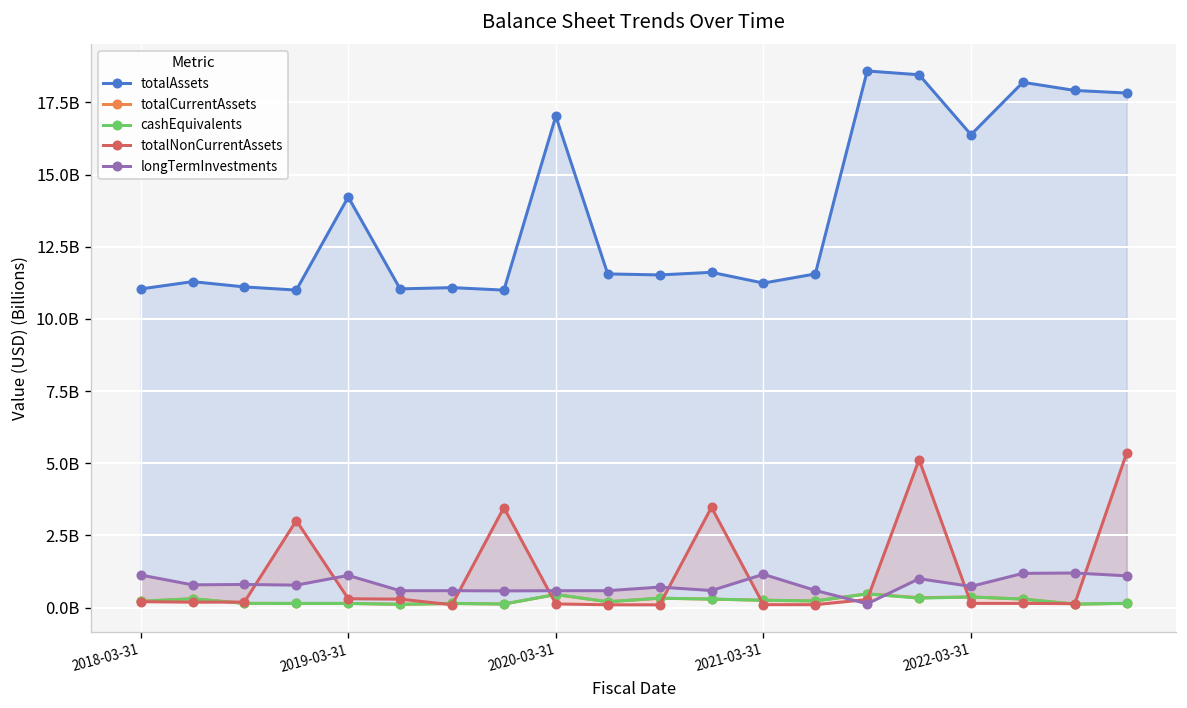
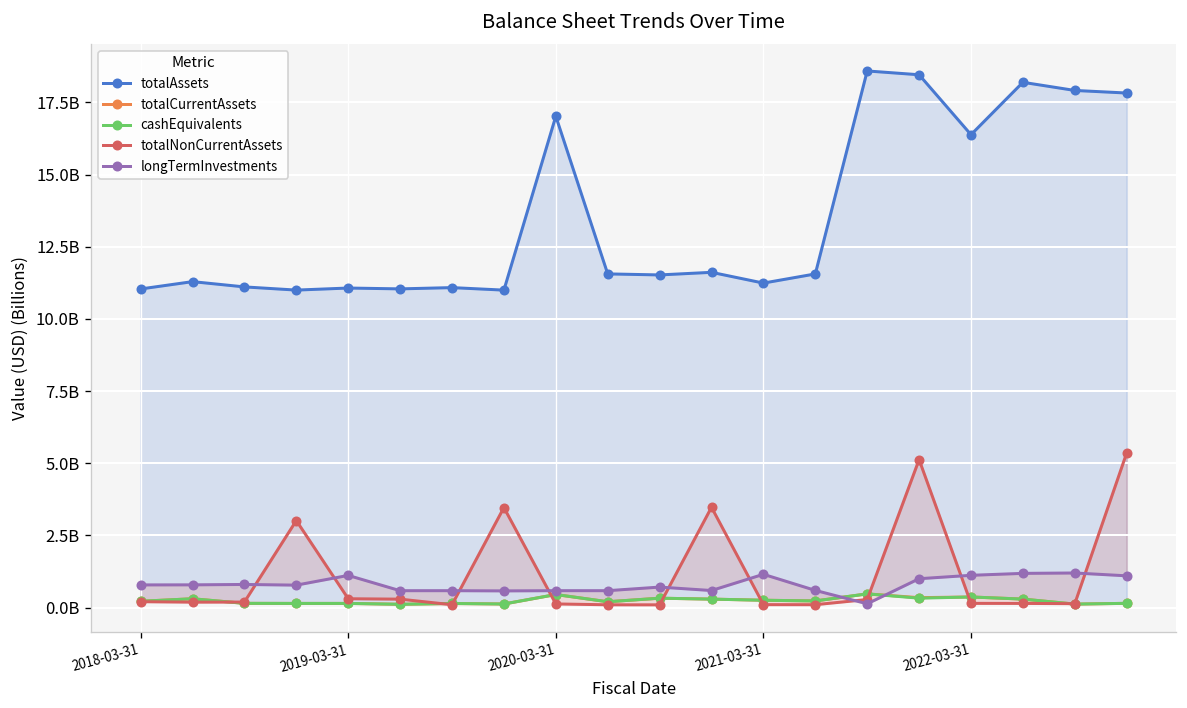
longTermInvestments, 2018-03-31: 1100000000 -> 800000000
totalAssets, 2019-03-31: 14200000000 -> 11100000000
longTermInvestments, 2022-03-31: 700000000 -> 1100000000
